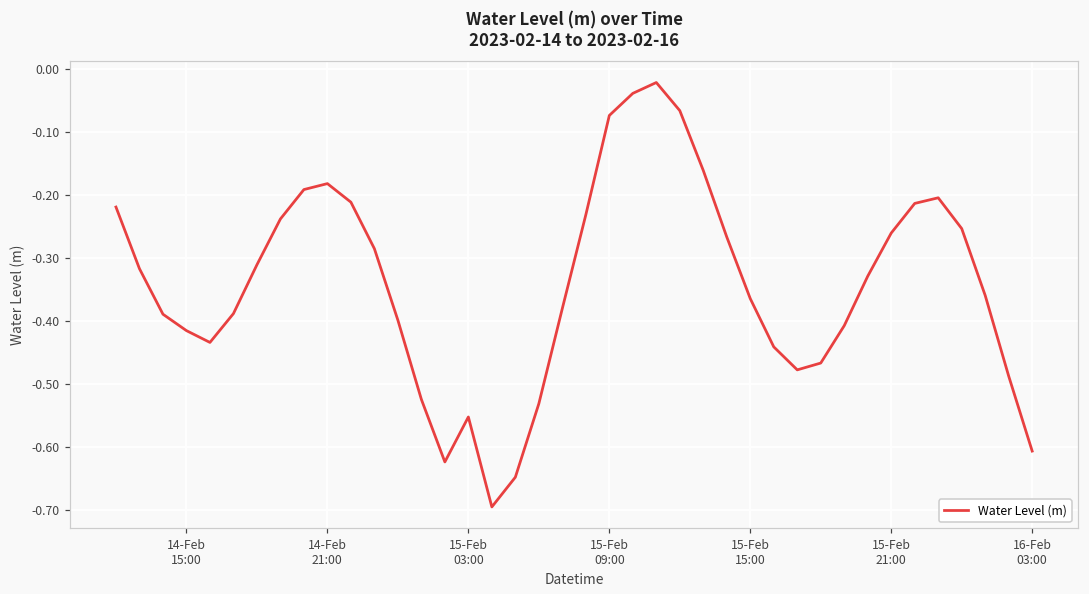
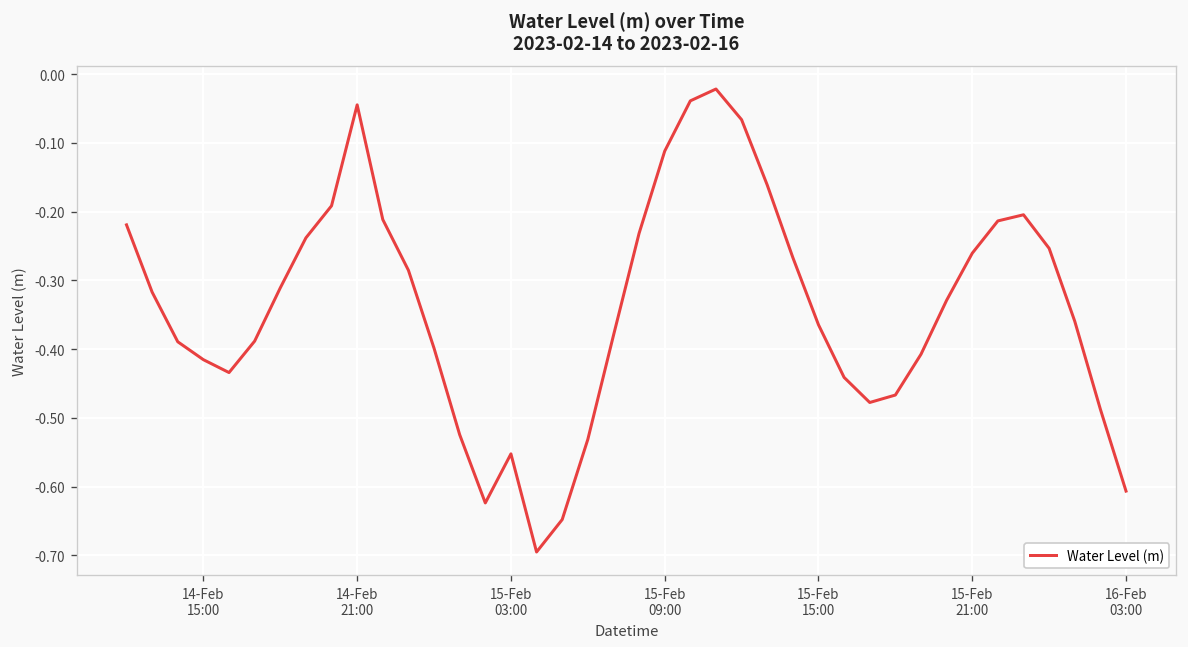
14-Feb 21:00: -0.18 -> -0.04
15-Feb 09:00: -0.07 -> -0.11
